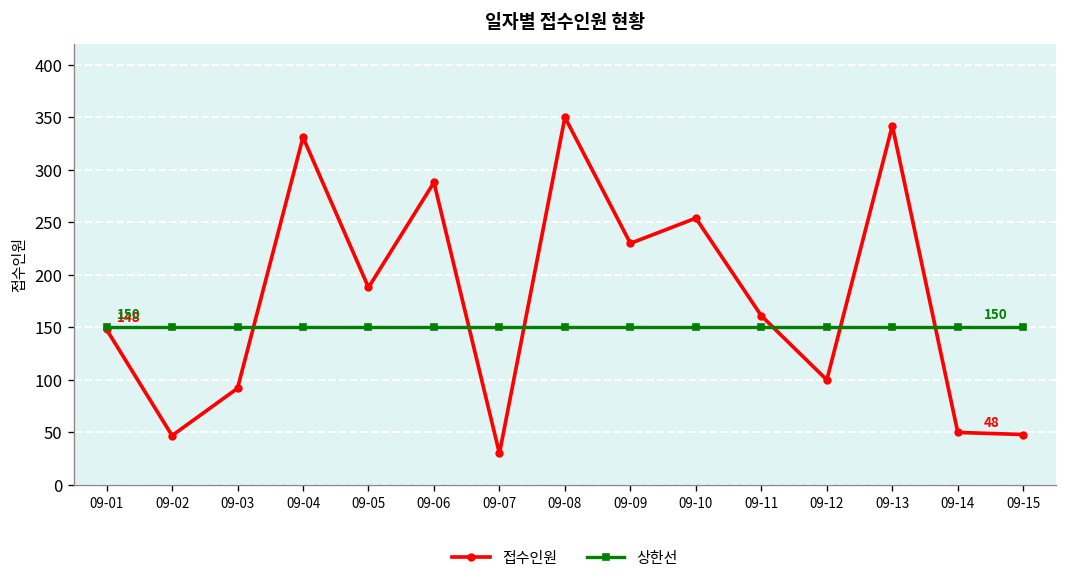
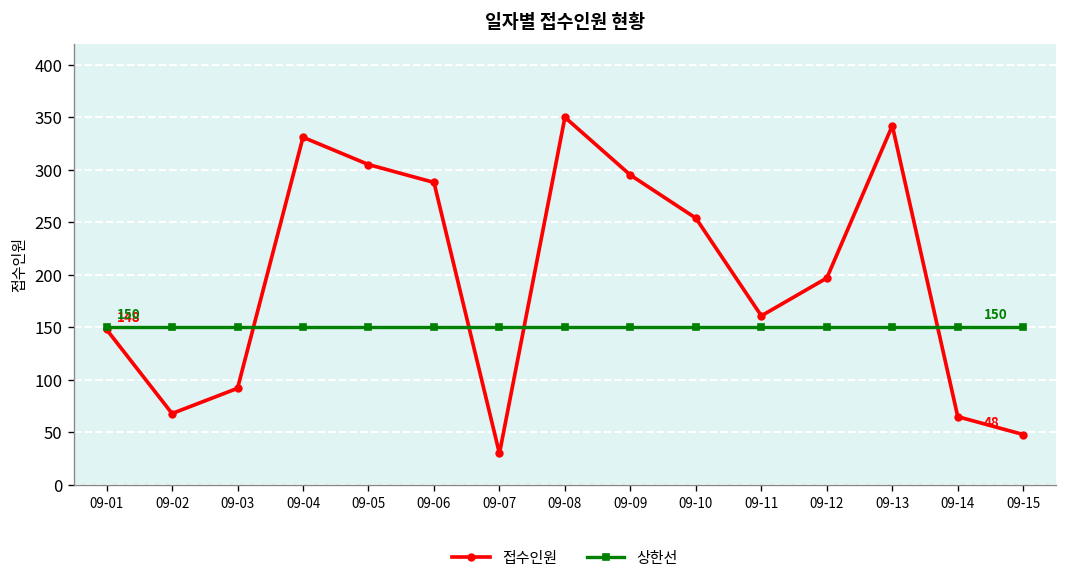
접수인원, 09-02: 50 -> 70
접수인원, 09-05: 190 -> 310
접수인원, 09-09: 230 -> 300
접수인원, 09-12: 100 -> 200
접수인원, 09-14: 50 -> 70
